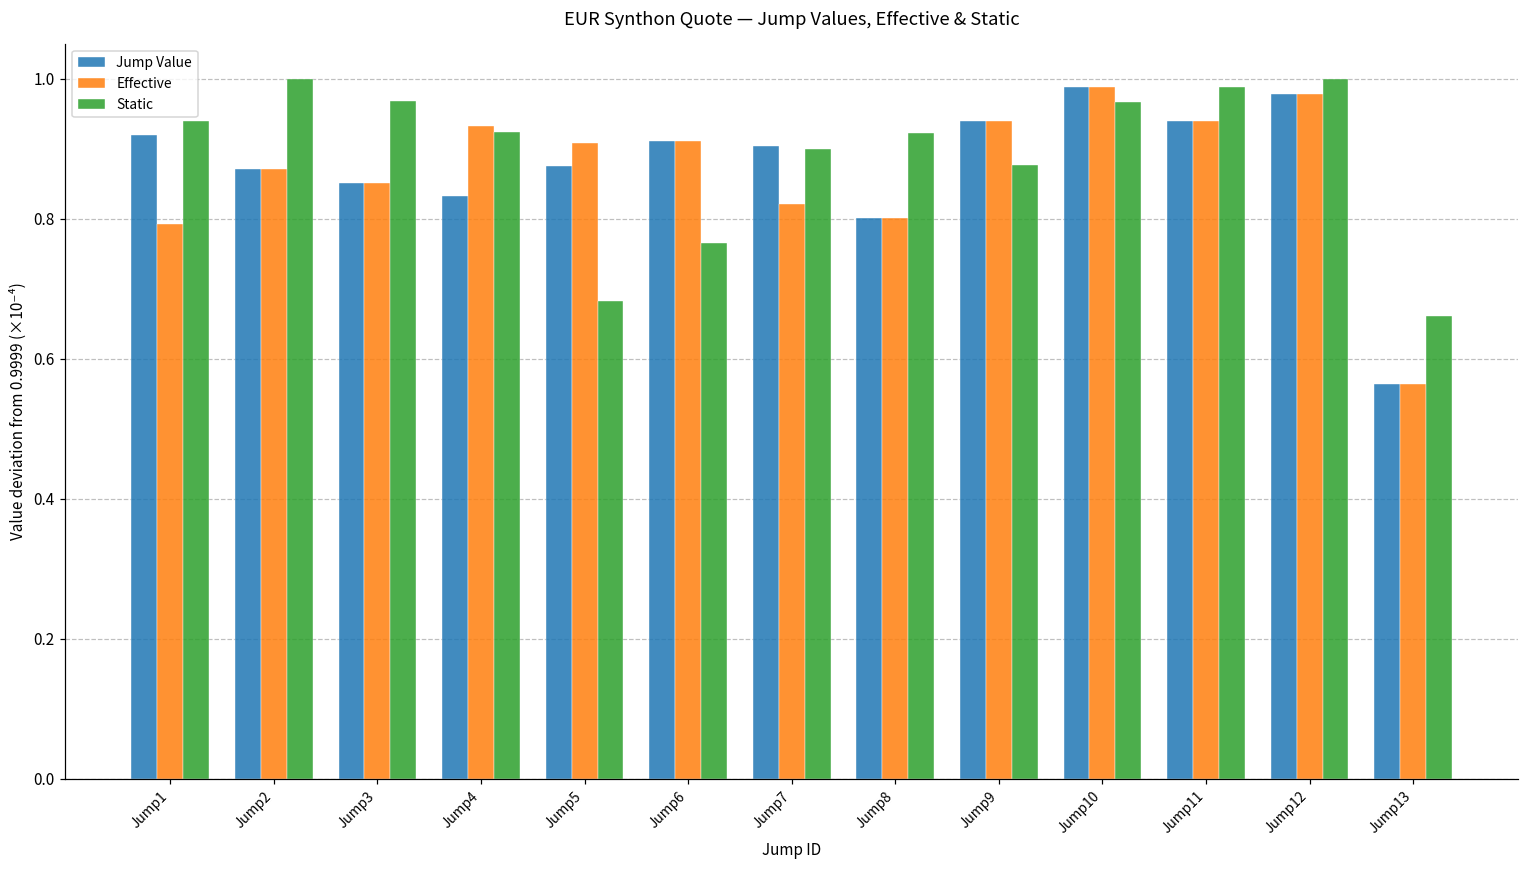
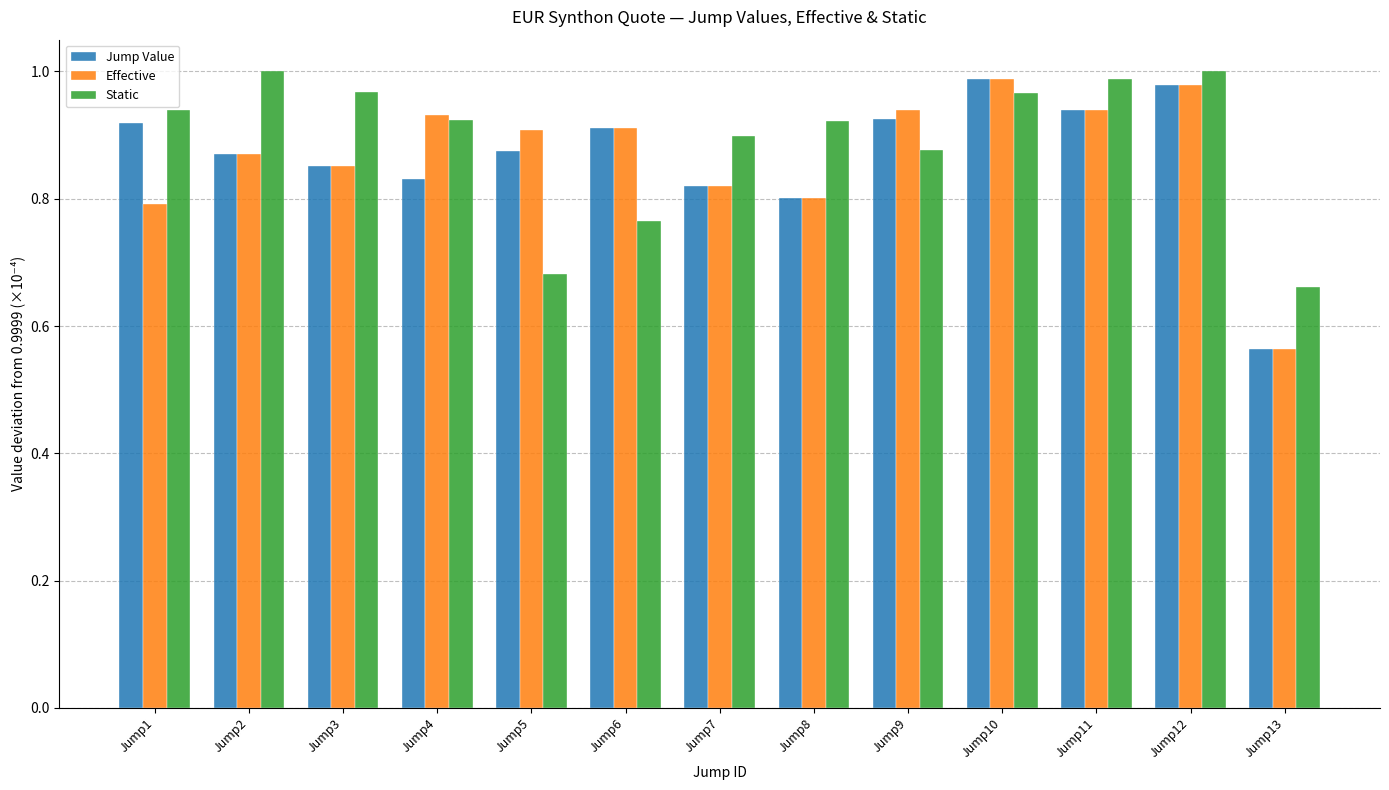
Jump Value, Jump7: 0.90 -> 0.82
Jump Value, Jump9: 0.94 -> 0.93
